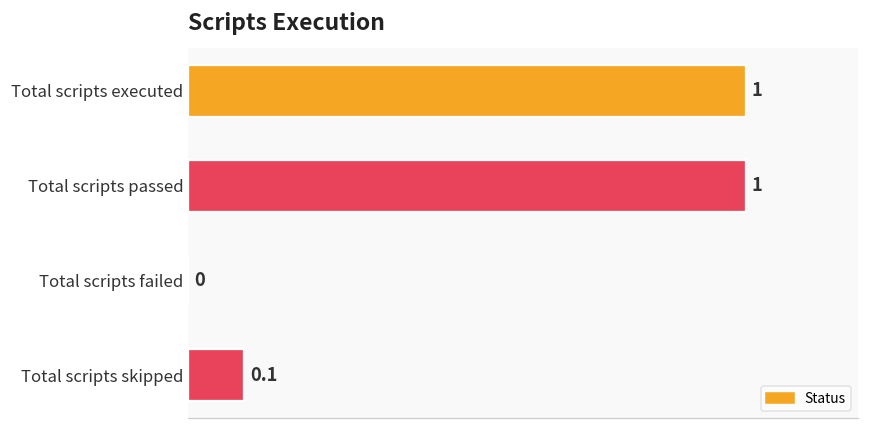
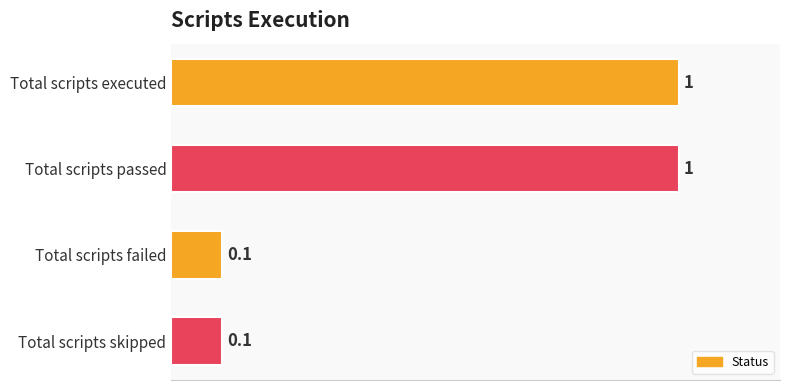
Total scripts failed: 0 -> 0.1
